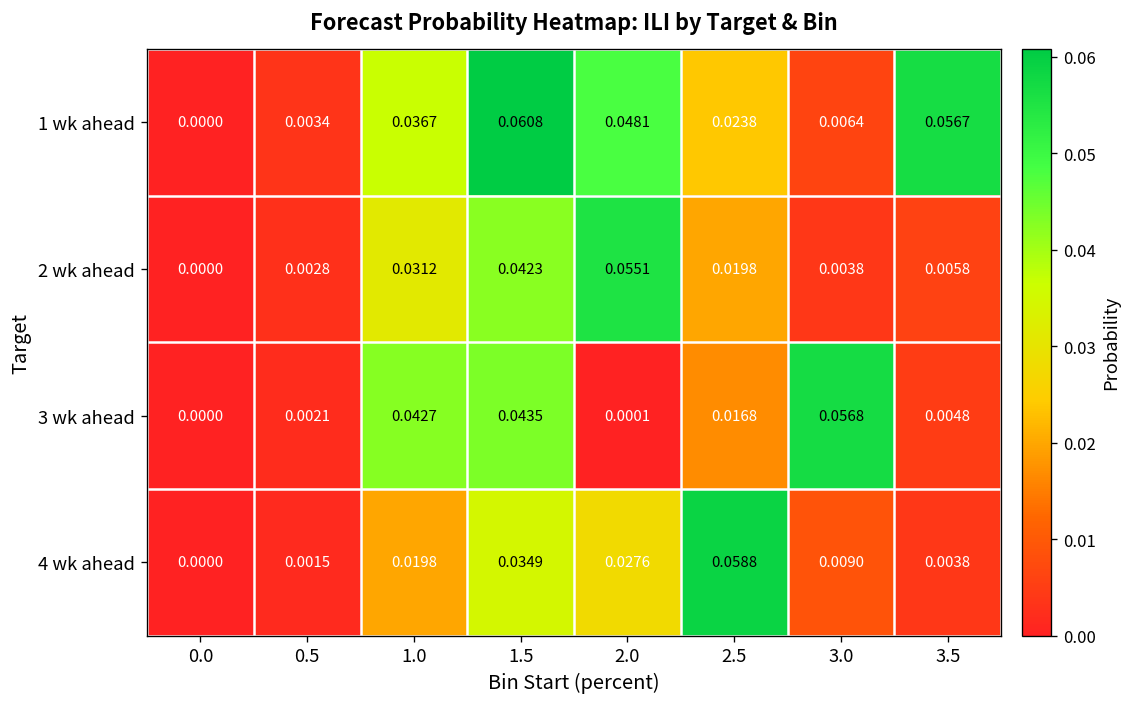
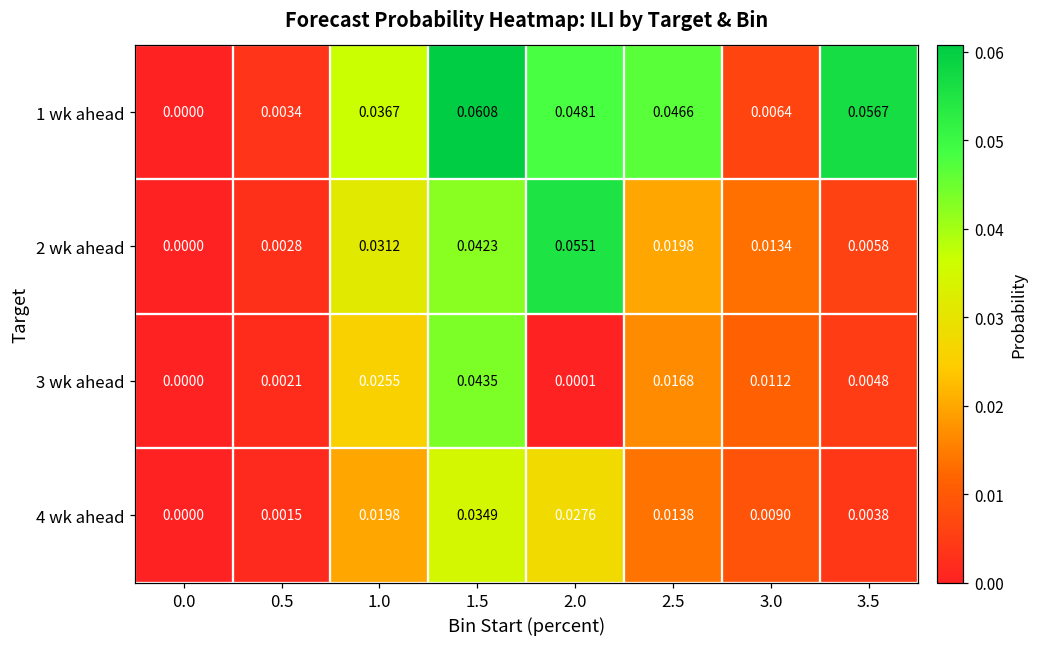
1 wk ahead, 2.5: 0.0238 -> 0.0466
2 wk ahead, 3.0: 0.0038 -> 0.0134
3 wk ahead, 1.0: 0.0427 -> 0.0255
3 wk ahead, 3.0: 0.0568 -> 0.0112
4 wk ahead, 2.5: 0.0588 -> 0.0138
